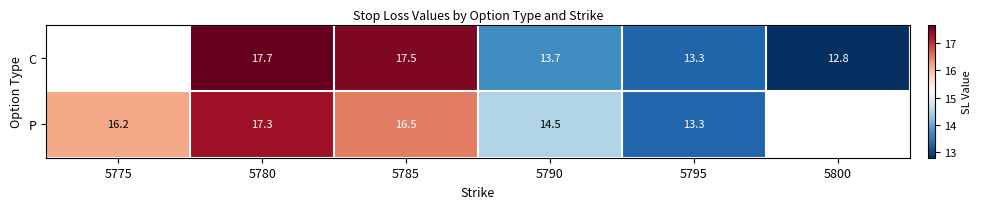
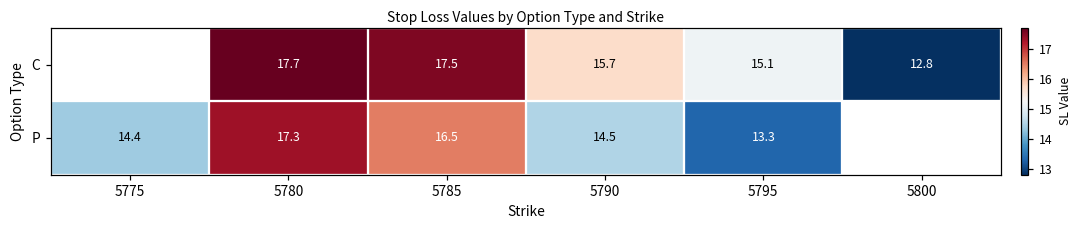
C, 5790: 13.7 -> 15.7
C, 5795: 13.3 -> 15.1
P, 5775: 16.2 -> 14.4
